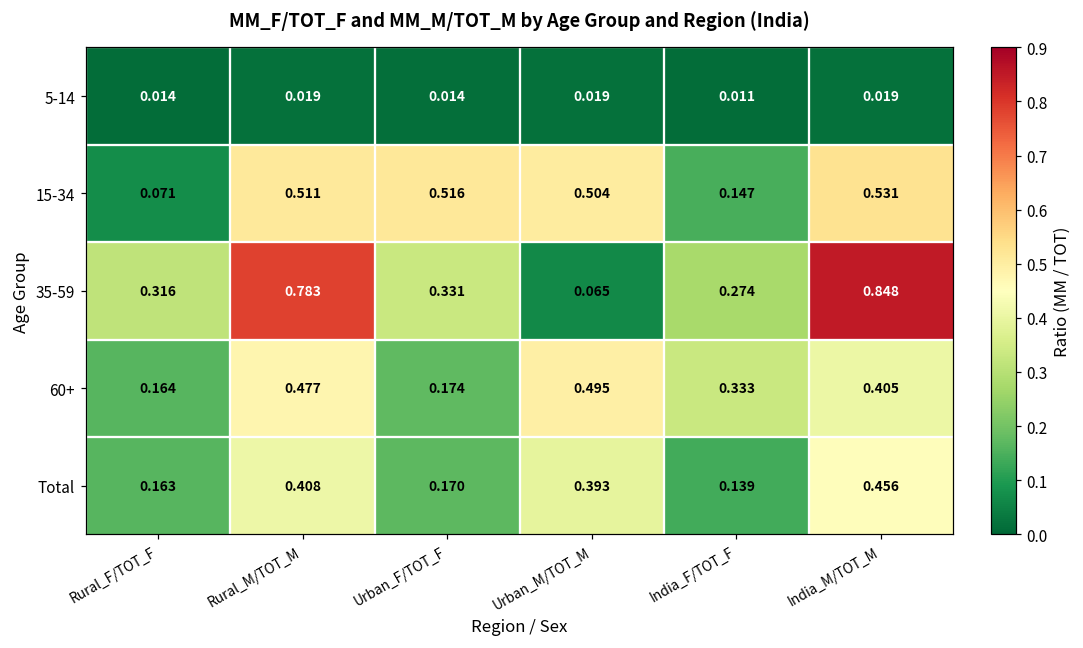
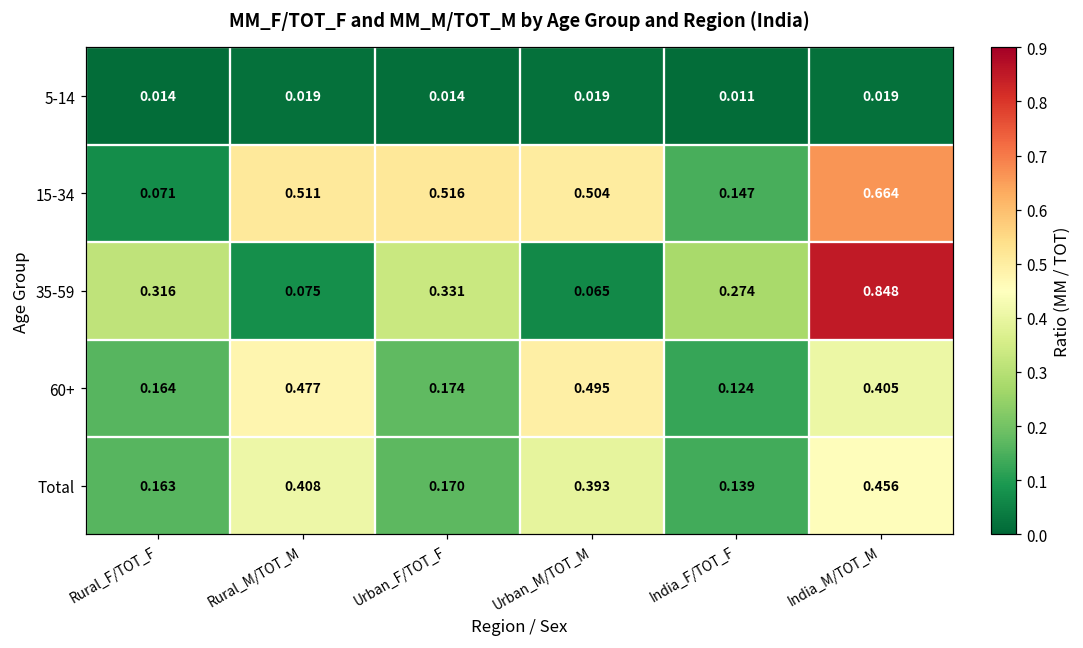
15-34, India_M/TOT_M: 0.531 -> 0.664
35-59, Rural_M/TOT_M: 0.783 -> 0.075
60+, India_F/TOT_F: 0.333 -> 0.124
